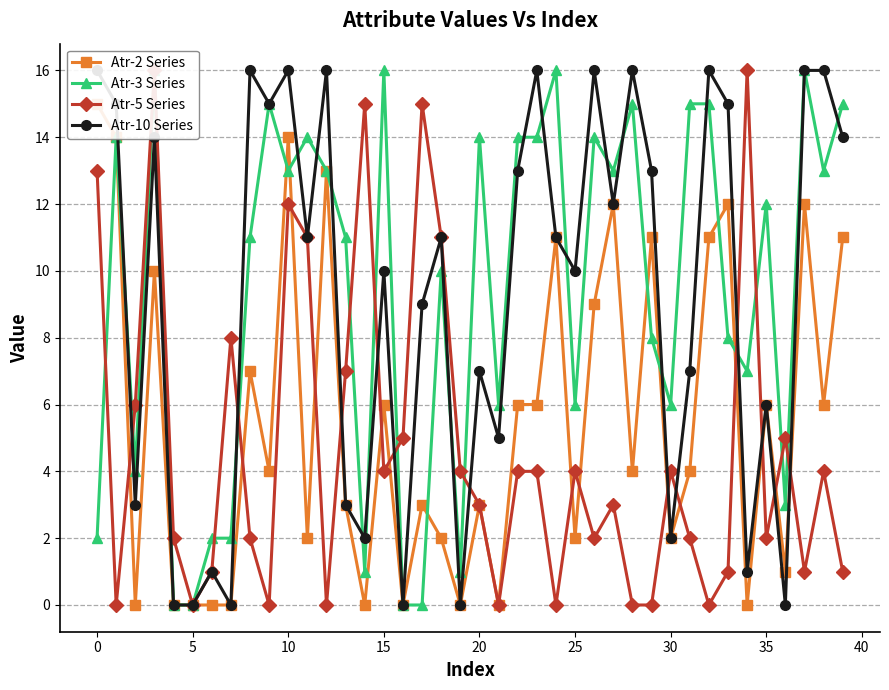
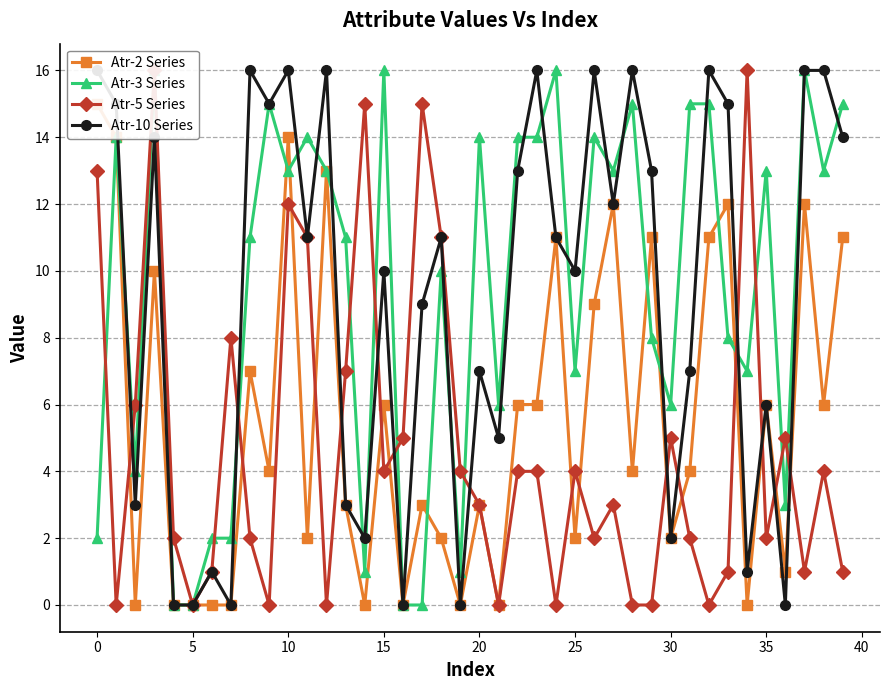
Atr-3 Series, 25: 6 -> 7
Atr-5 Series, 30: 4 -> 5
Atr-3 Series, 35: 12 -> 13
